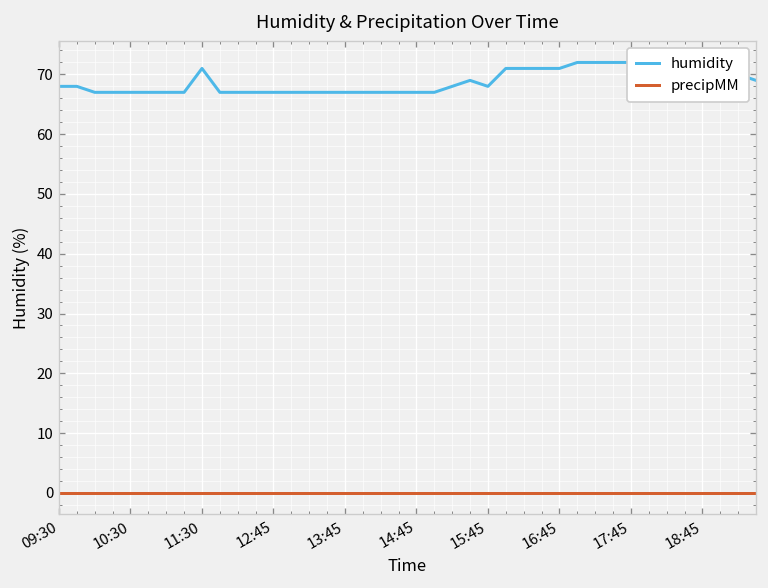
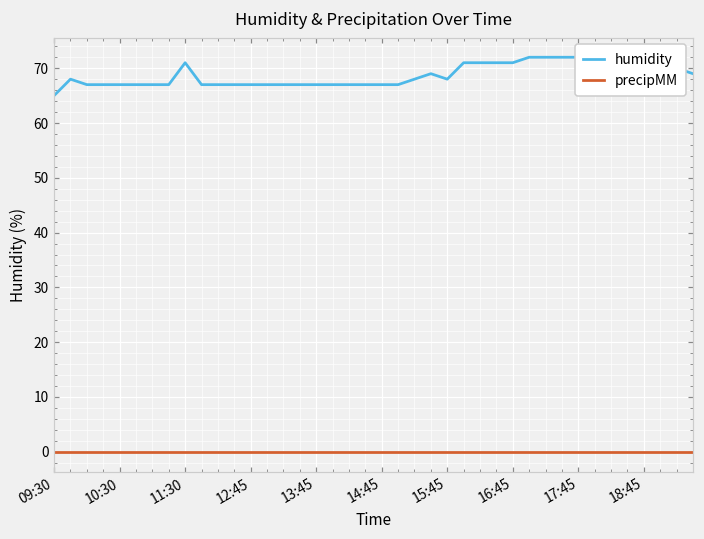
humidity, 09:30: 68 -> 65
